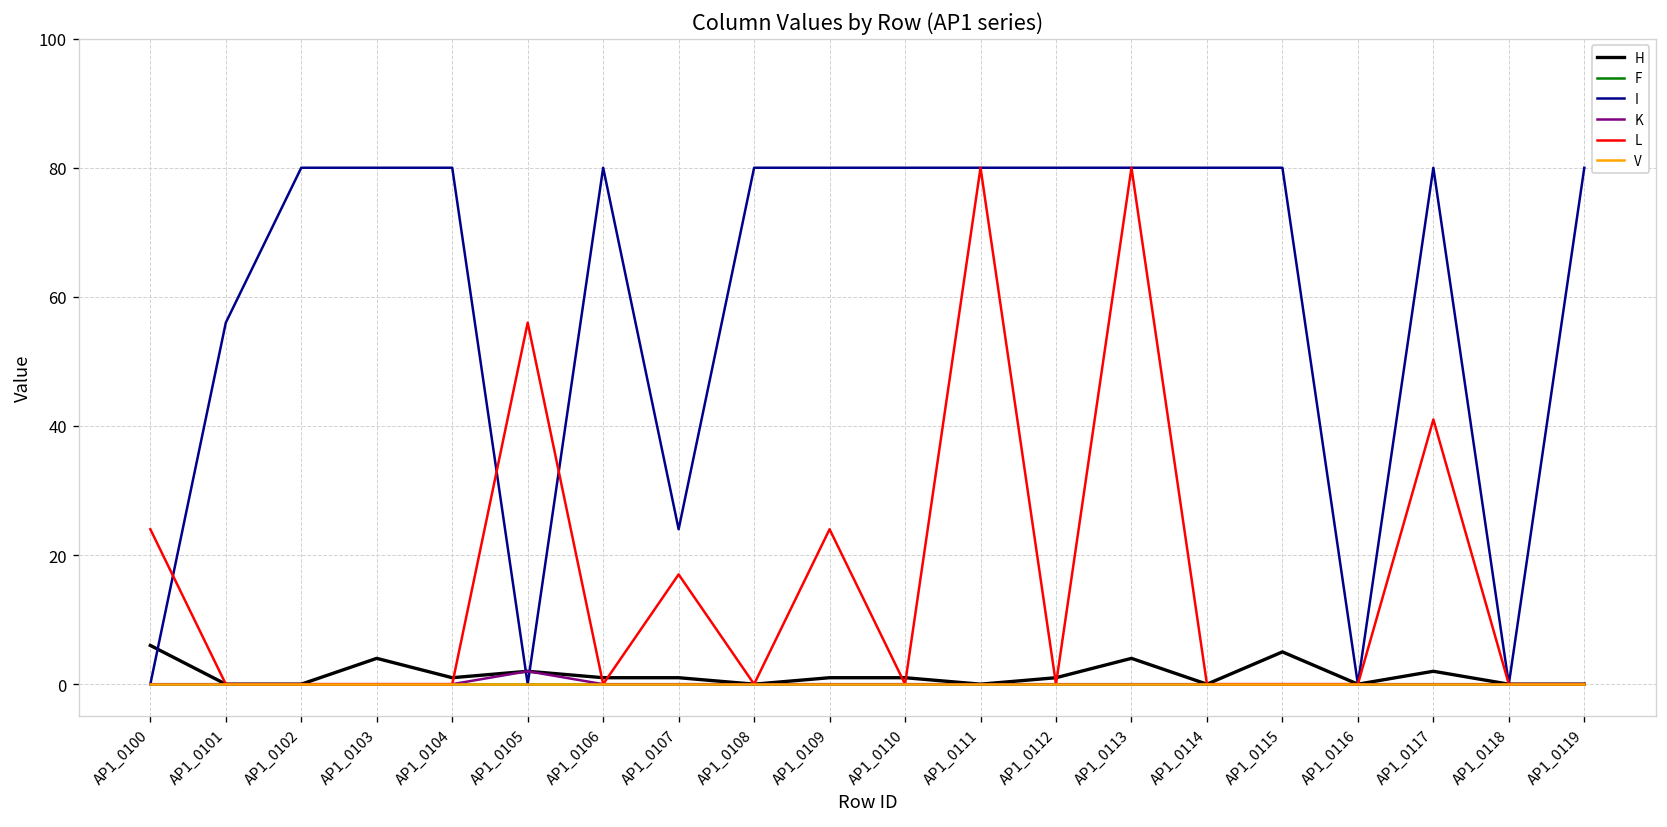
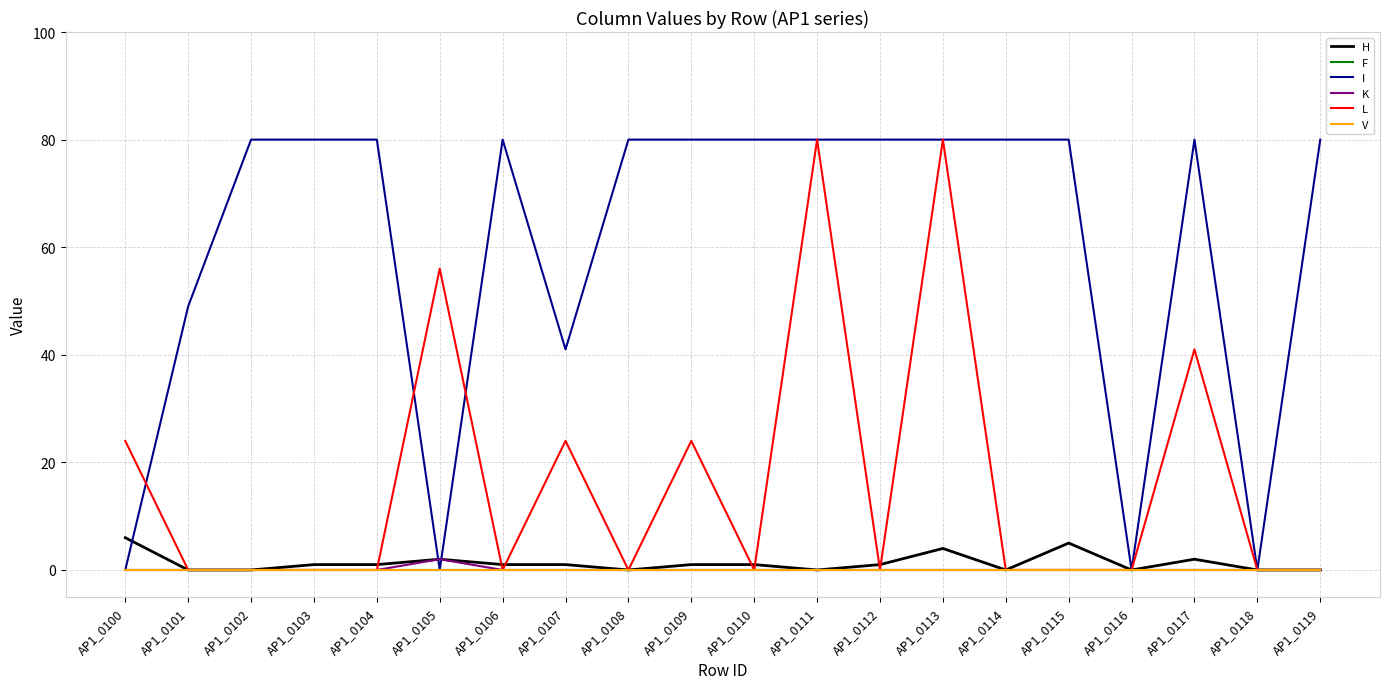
I, AP1_0101: 56 -> 49
H, AP1_0103: 4 -> 1
I, AP1_0107: 24 -> 41
L, AP1_0107: 17 -> 24
